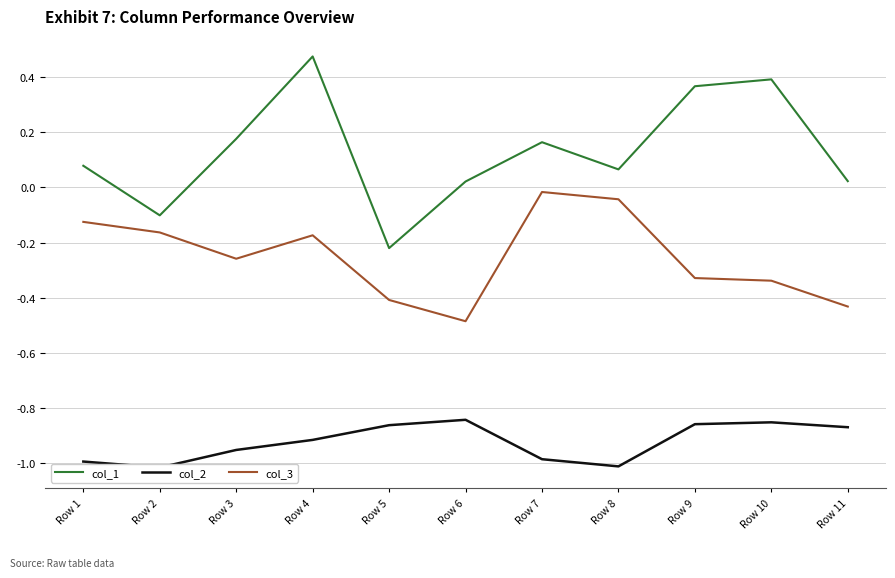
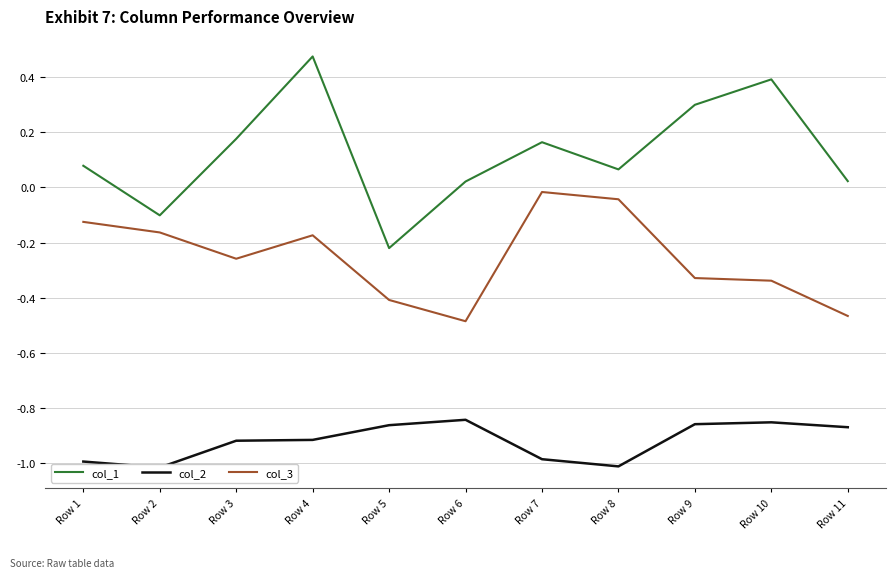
col_2, Row 3: -0.95 -> -0.92
col_1, Row 9: 0.37 -> 0.30
col_3, Row 11: -0.43 -> -0.47
